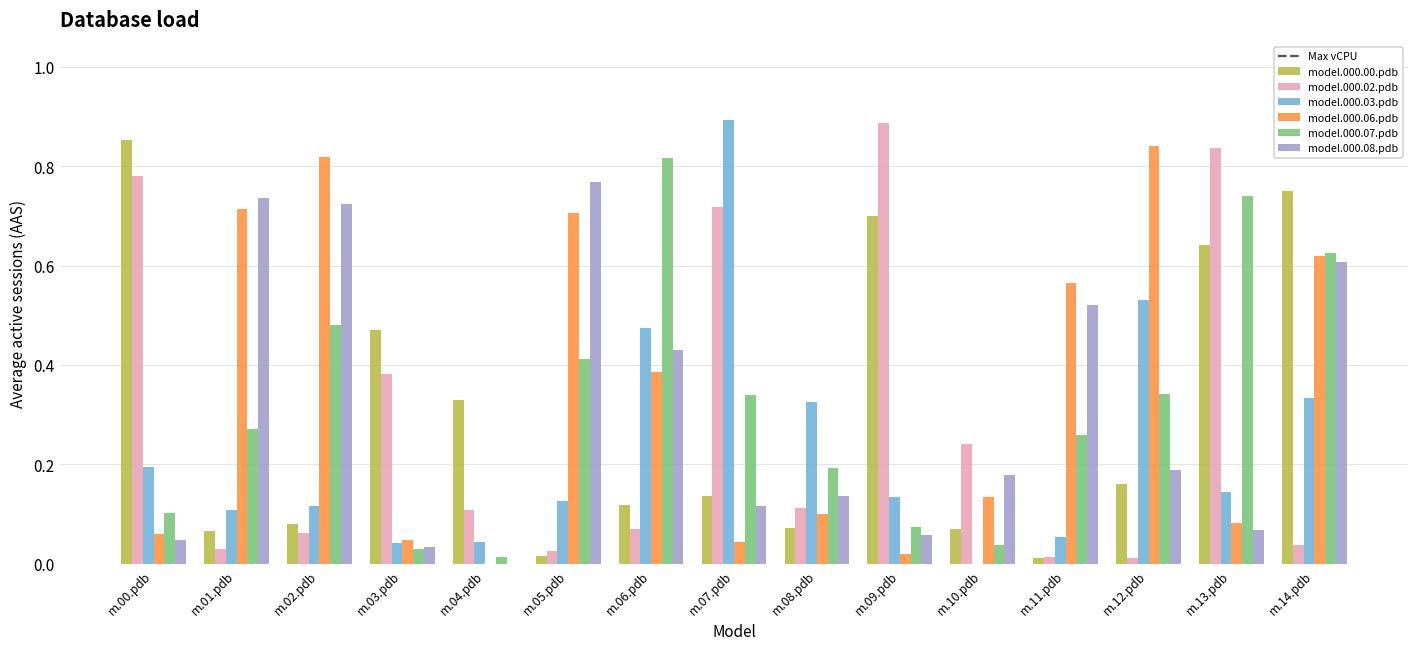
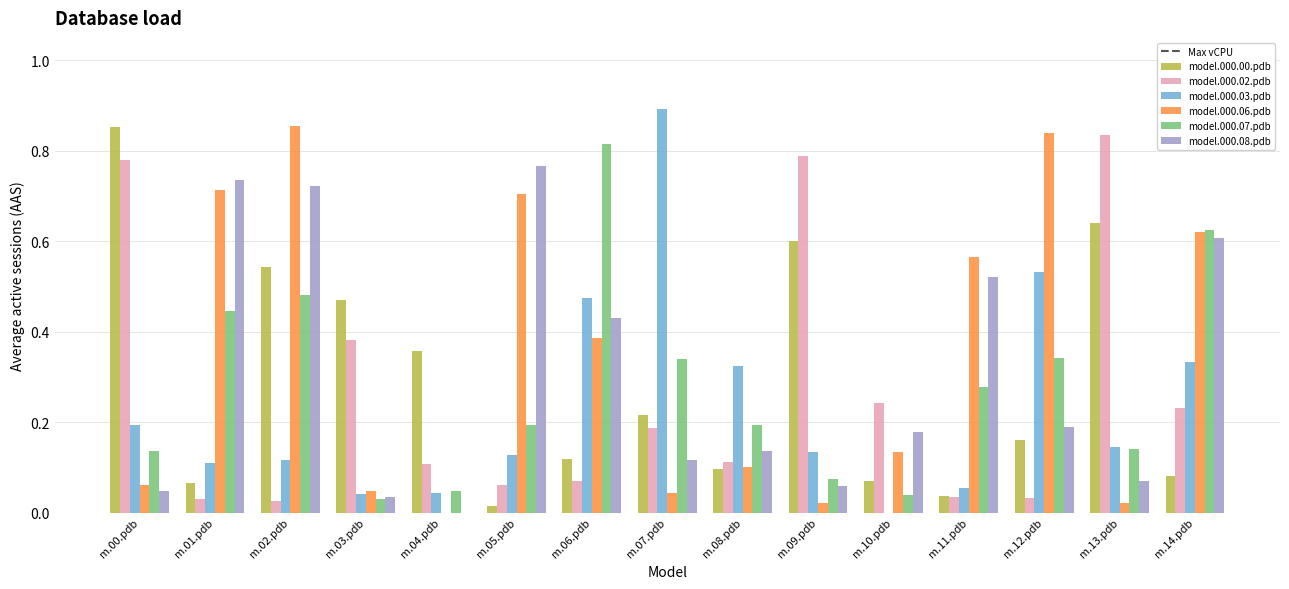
model.000.07.pdb, m.00.pdb: 0.10 -> 0.14
model.000.07.pdb, m.01.pdb: 0.27 -> 0.45
model.000.00.pdb, m.02.pdb: 0.08 -> 0.54
model.000.02.pdb, m.02.pdb: 0.06 -> 0.03
model.000.06.pdb, m.02.pdb: 0.82 -> 0.86
model.000.00.pdb, m.04.pdb: 0.33 -> 0.36
model.000.07.pdb, m.04.pdb: 0.01 -> 0.05
model.000.02.pdb, m.05.pdb: 0.03 -> 0.06
model.000.07.pdb, m.05.pdb: 0.41 -> 0.19
model.000.00.pdb, m.07.pdb: 0.14 -> 0.22
model.000.02.pdb, m.07.pdb: 0.72 -> 0.19
model.000.00.pdb, m.08.pdb: 0.07 -> 0.10
model.000.00.pdb, m.09.pdb: 0.7 -> 0.6
model.000.02.pdb, m.09.pdb: 0.89 -> 0.79
model.000.00.pdb, m.11.pdb: 0.01 -> 0.04
model.000.02.pdb, m.11.pdb: 0.01 -> 0.03
model.000.07.pdb, m.11.pdb: 0.26 -> 0.28
model.000.02.pdb, m.12.pdb: 0.01 -> 0.03
model.000.06.pdb, m.13.pdb: 0.08 -> 0.02
model.000.07.pdb, m.13.pdb: 0.74 -> 0.14
model.000.00.pdb, m.14.pdb: 0.75 -> 0.08
model.000.02.pdb, m.14.pdb: 0.04 -> 0.23
